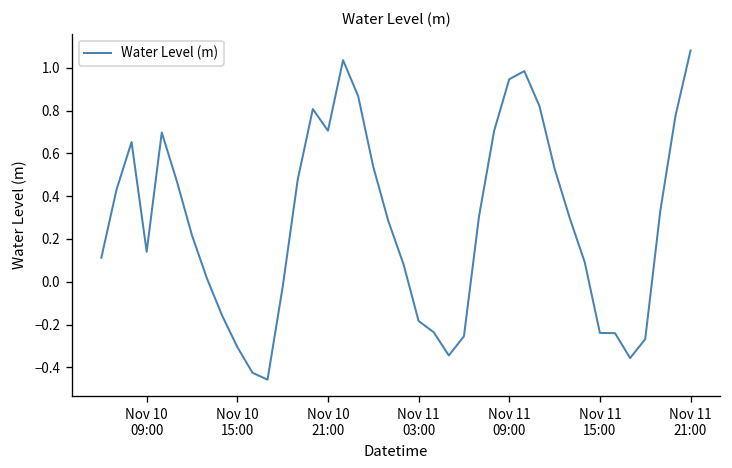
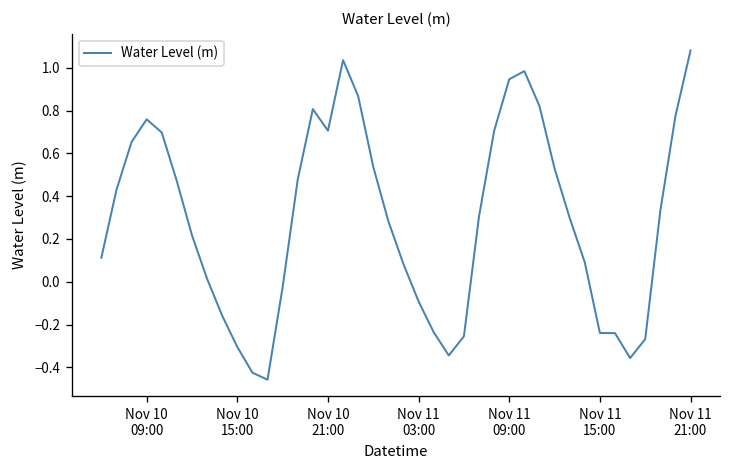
Nov 10 09:00: 0.14 -> 0.76
Nov 11 03:00: -0.18 -> -0.09
